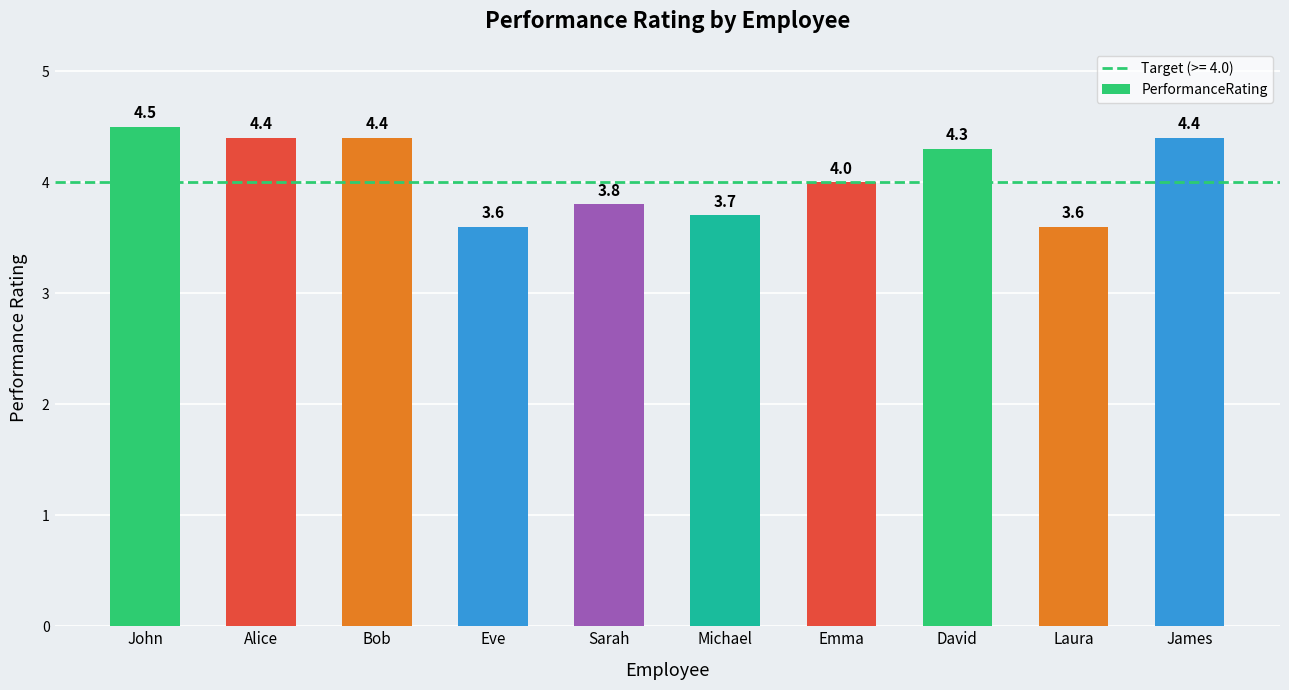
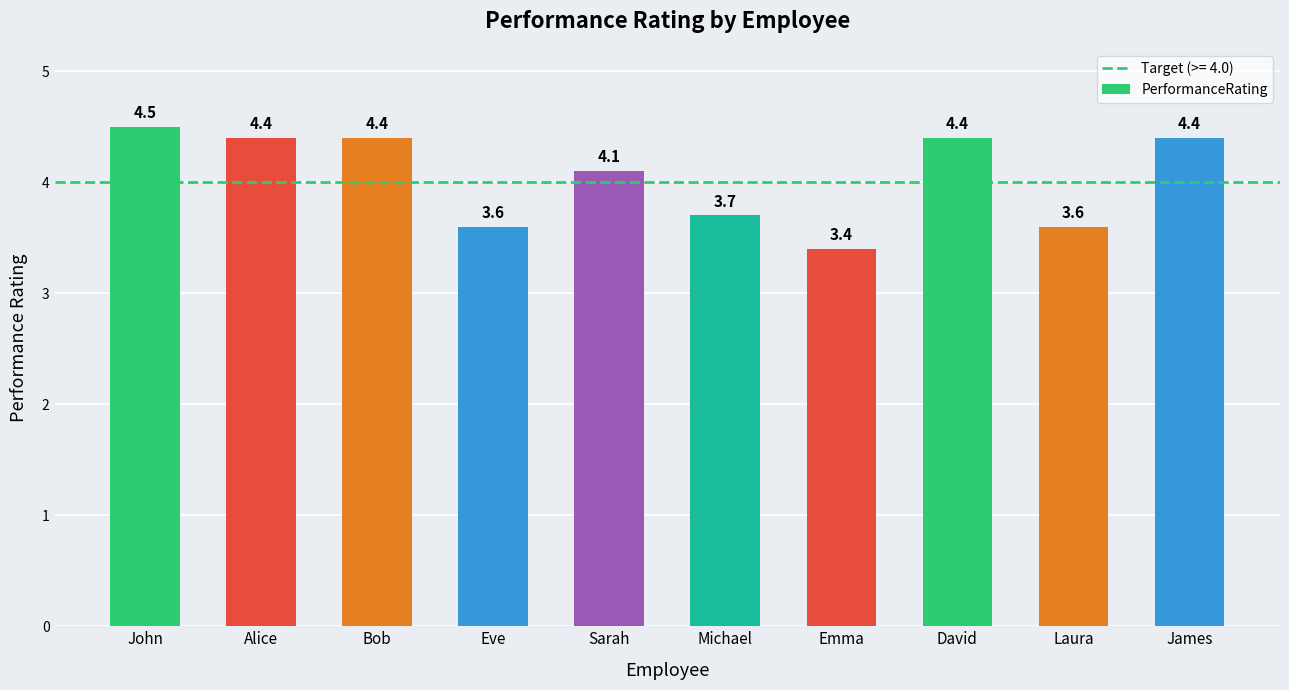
Sarah: 3.8 -> 4.1
Emma: 4.0 -> 3.4
David: 4.3 -> 4.4
